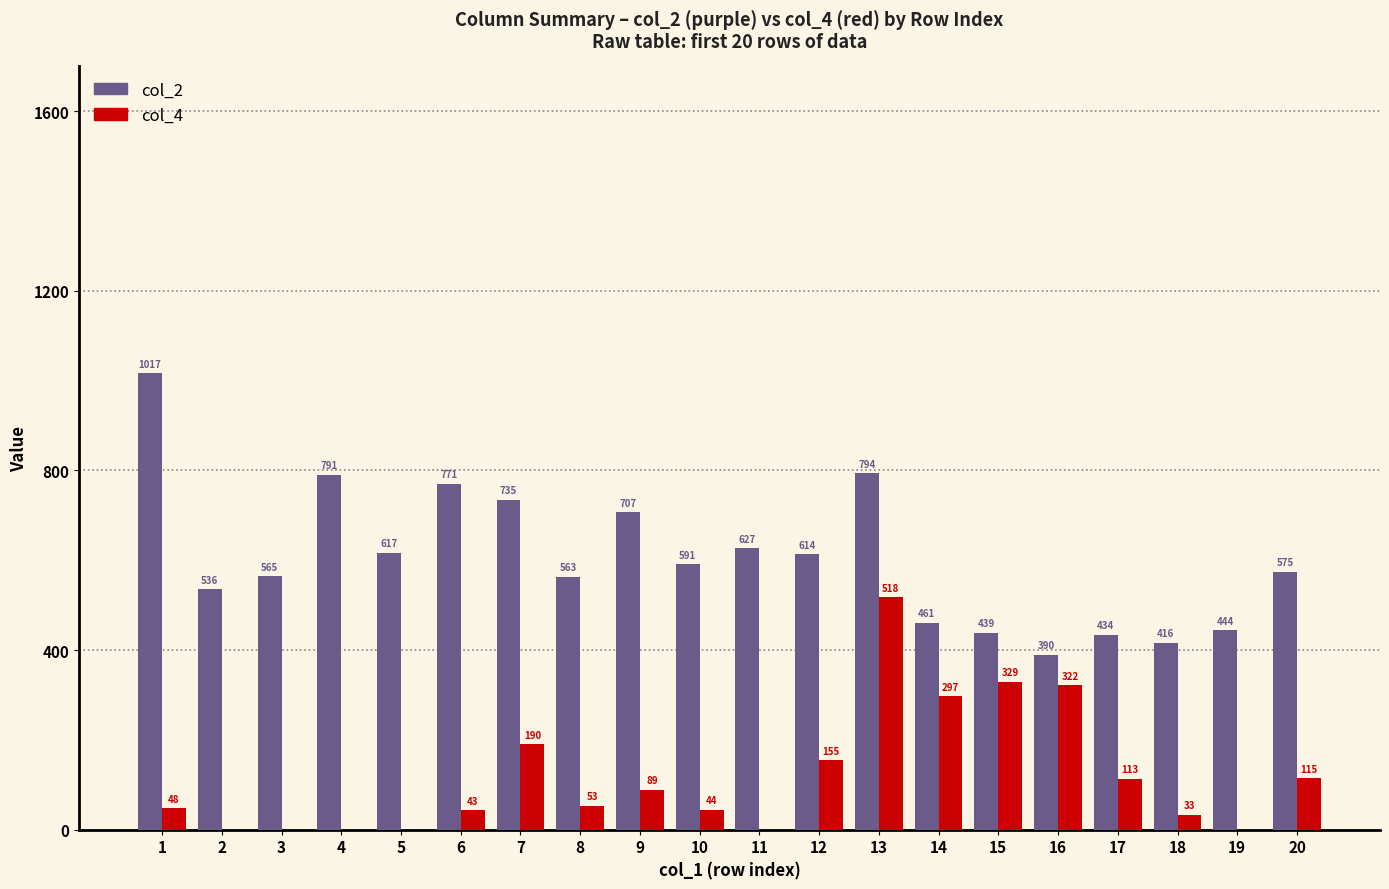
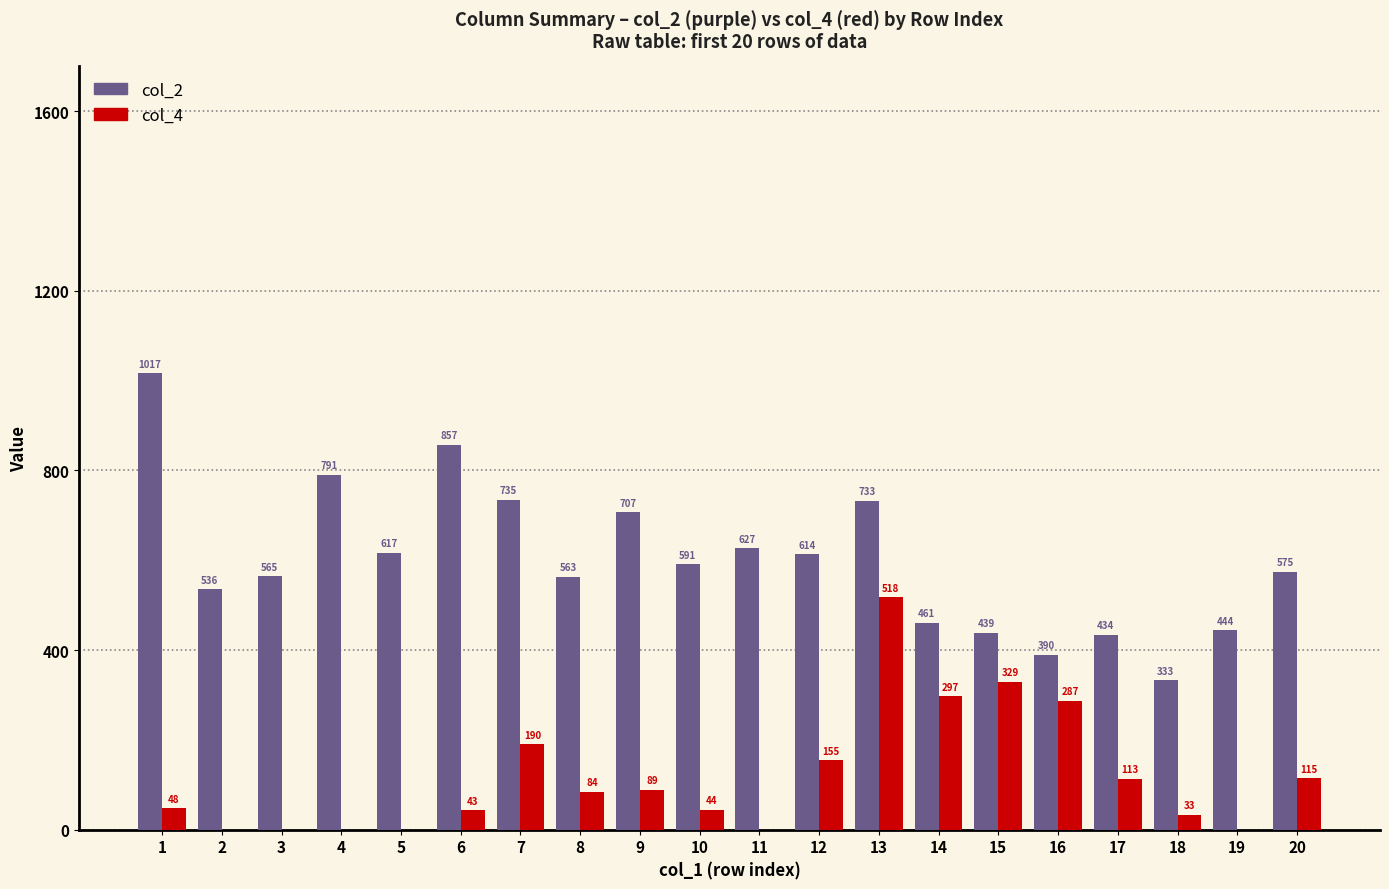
col_2, 6: 771 -> 857
col_4, 8: 53 -> 84
col_2, 13: 794 -> 733
col_4, 16: 322 -> 287
col_2, 18: 416 -> 333
